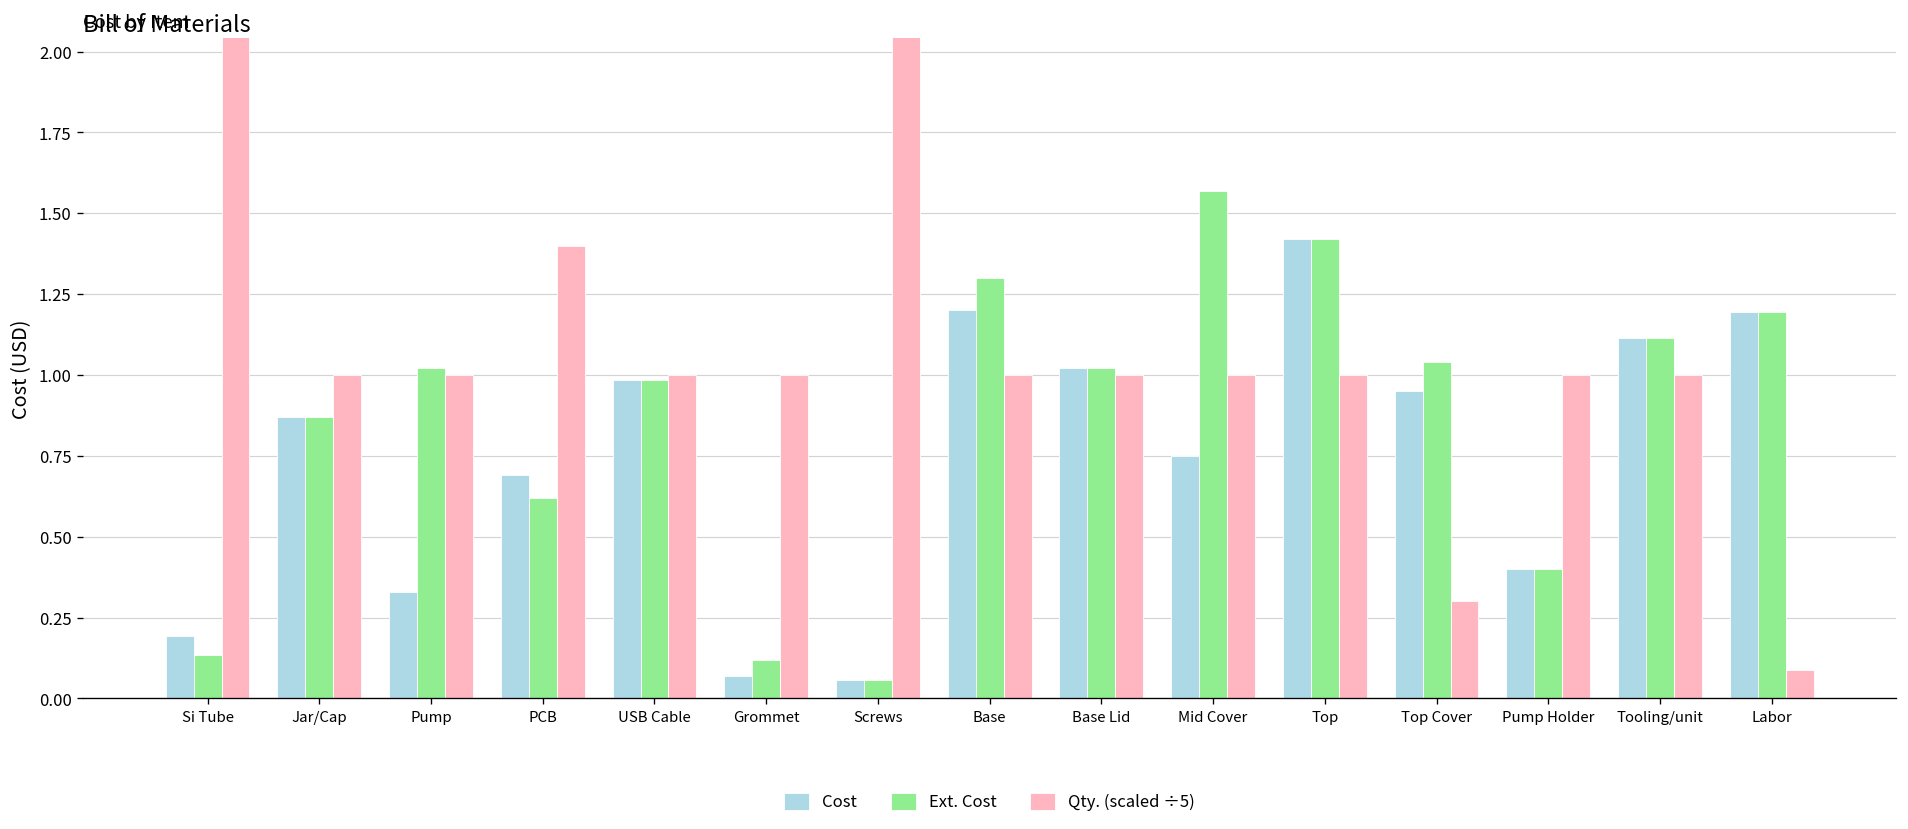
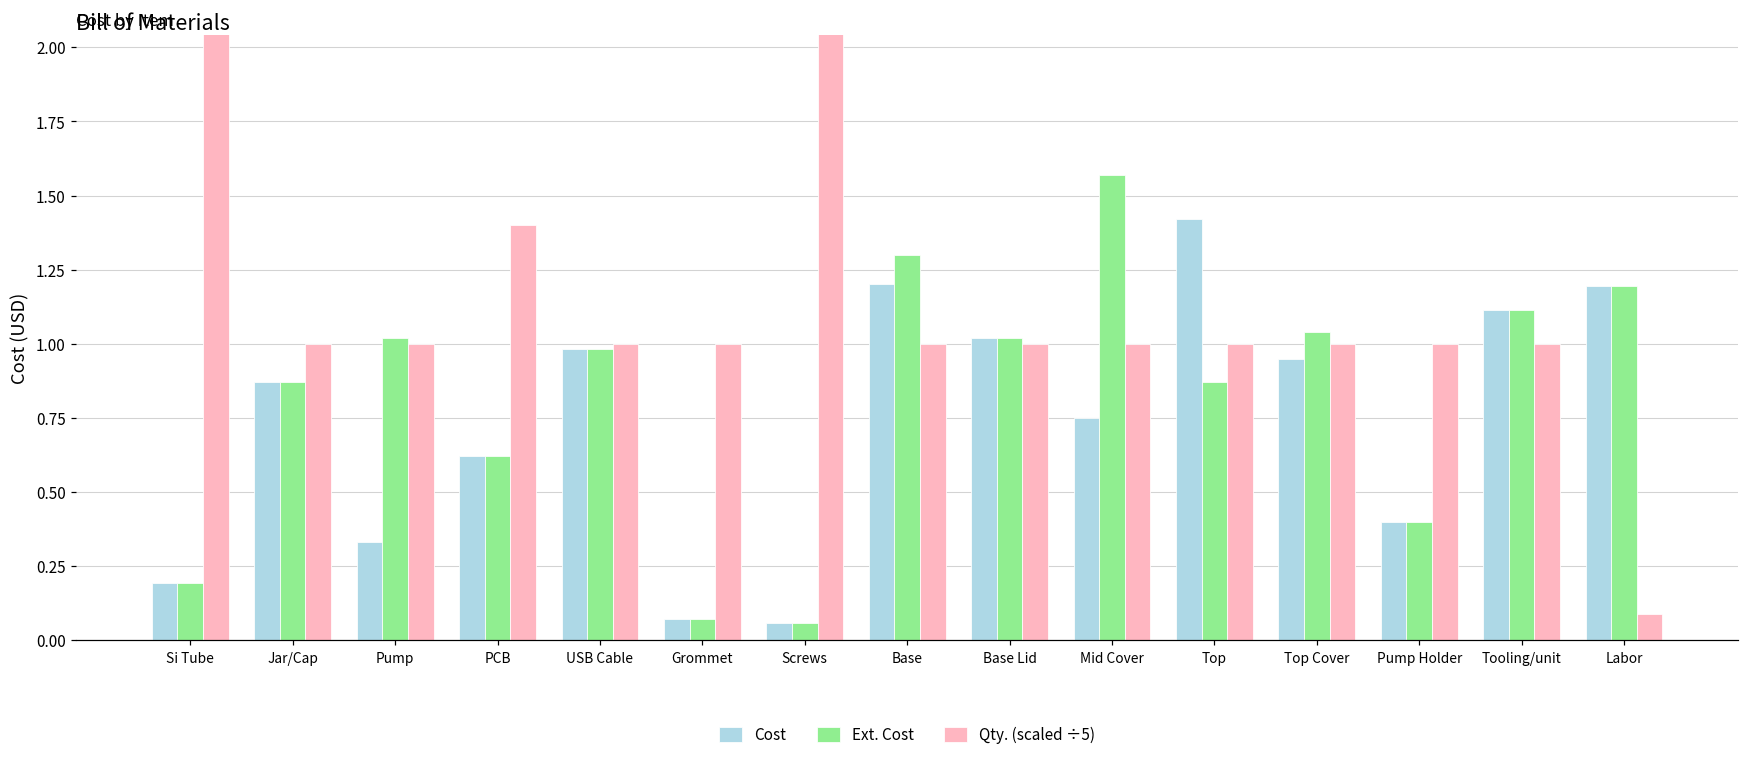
Ext. Cost, Si Tube: 0.14 -> 0.19
Cost, PCB: 0.69 -> 0.62
Ext. Cost, Grommet: 0.12 -> 0.07
Ext. Cost, Top: 1.42 -> 0.87
Qty. (scaled ÷5), Top Cover: 0.3 -> 1.0
